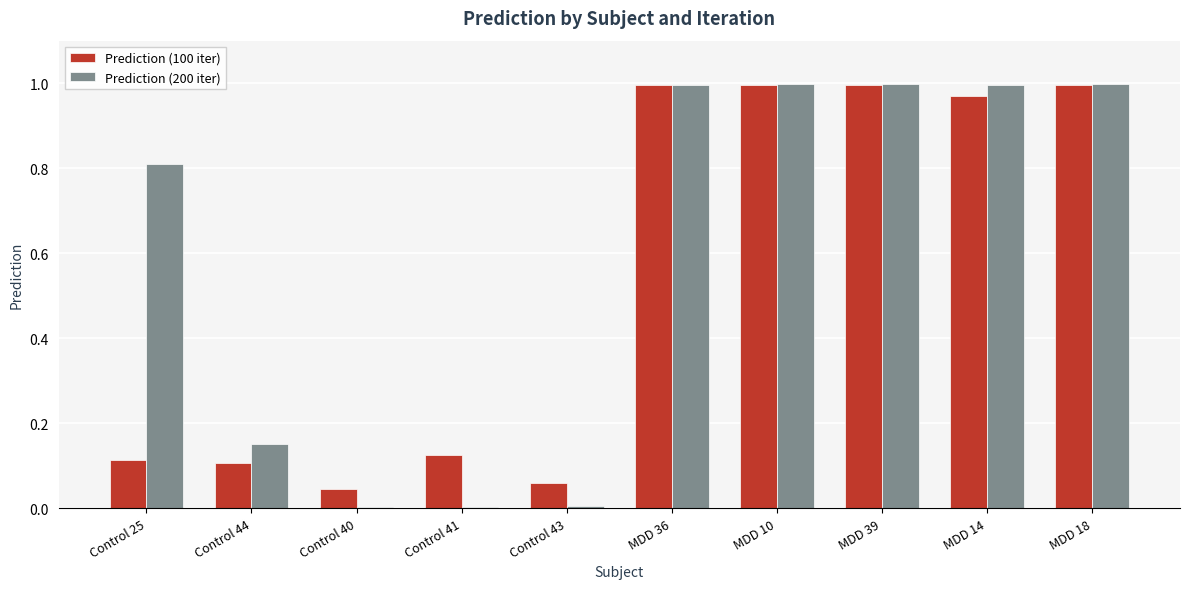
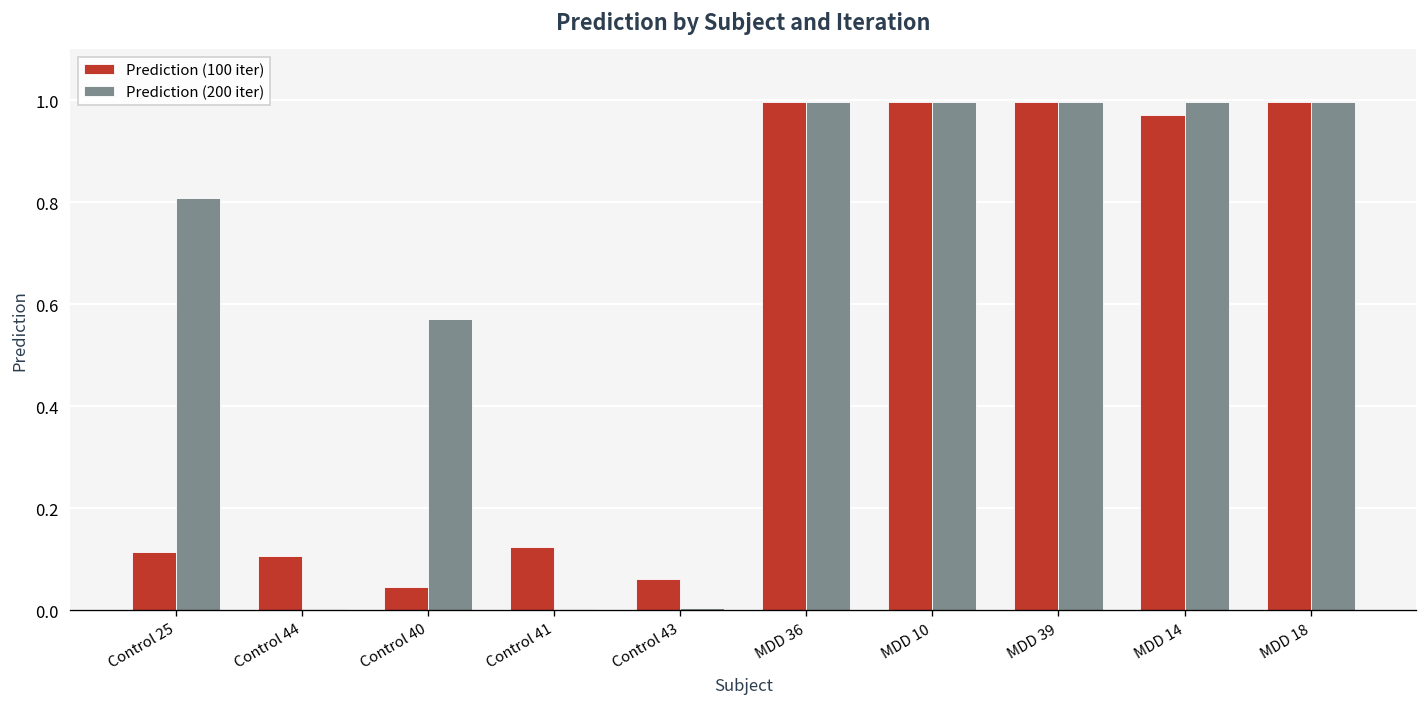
Prediction (200 iter), Control 44: 0.15 -> 0.00
Prediction (200 iter), Control 40: 0.00 -> 0.57
